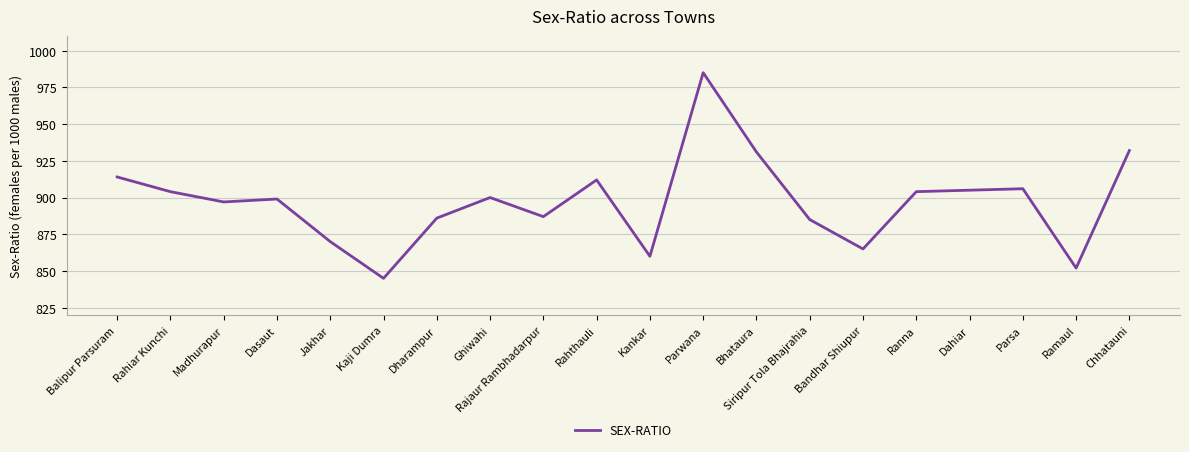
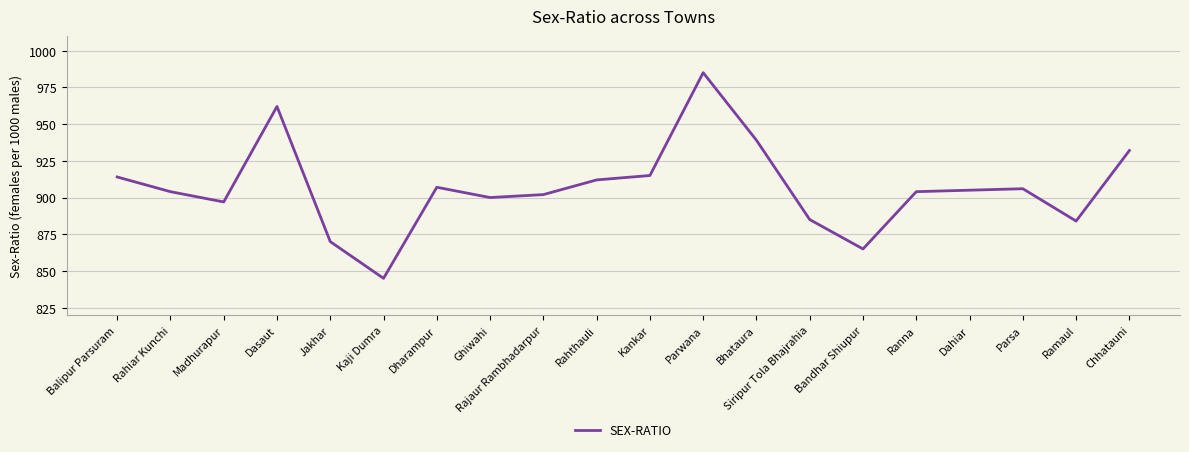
Dasaut: 899 -> 962
Dharampur: 886 -> 907
Rajaur Rambhadarpur: 887 -> 902
Kankar: 860 -> 915
Bhataura: 931 -> 939
Ramaul: 852 -> 884
